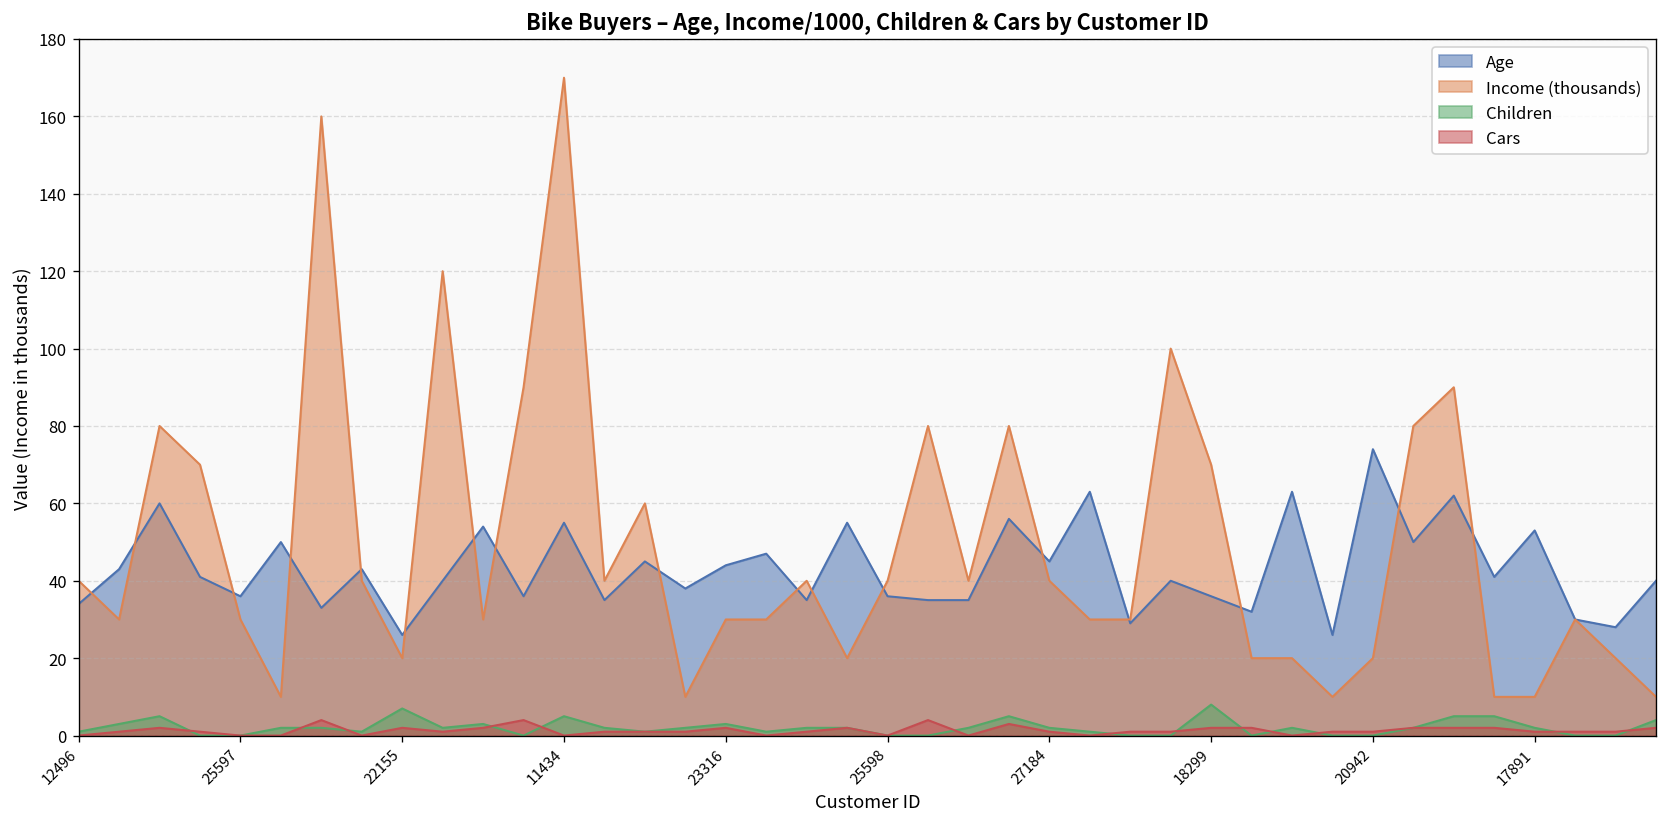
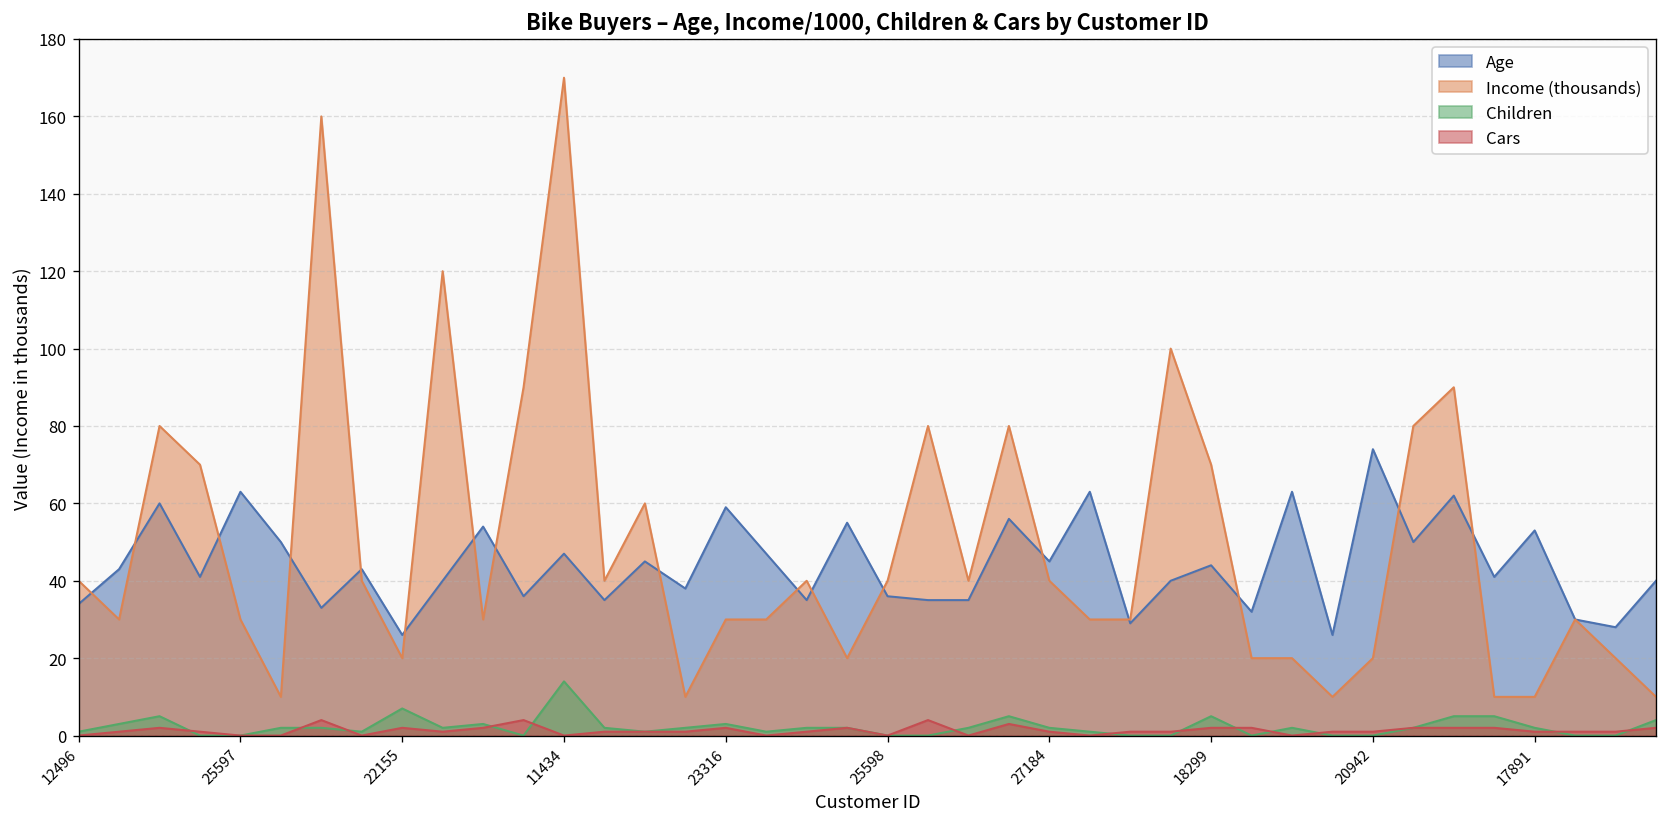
Age, 25597: 36 -> 63
Age, 11434: 55 -> 47
Children, 11434: 5 -> 14
Age, 23316: 44 -> 59
Age, 18299: 36 -> 44
Children, 18299: 8 -> 5
